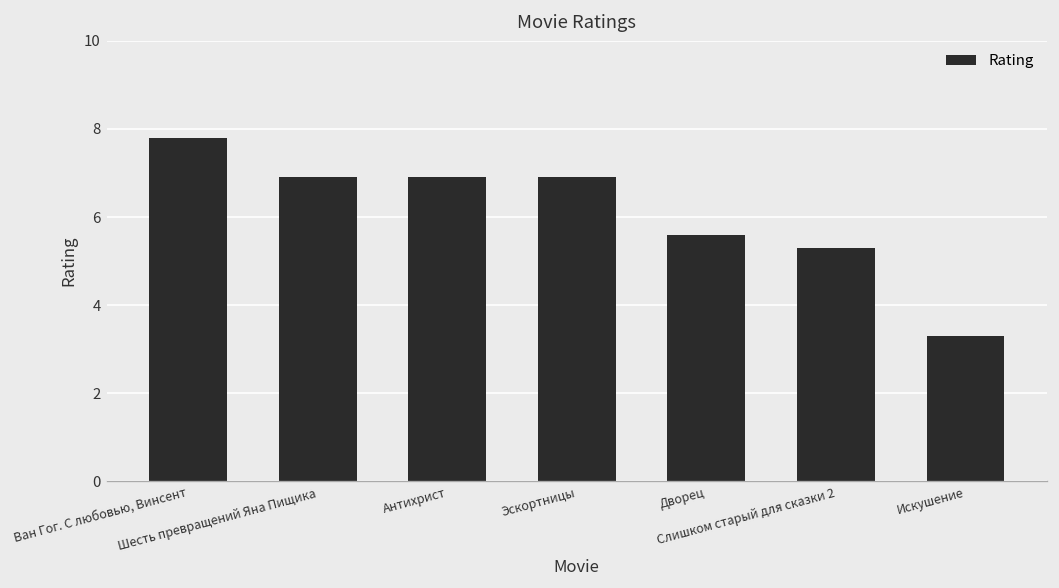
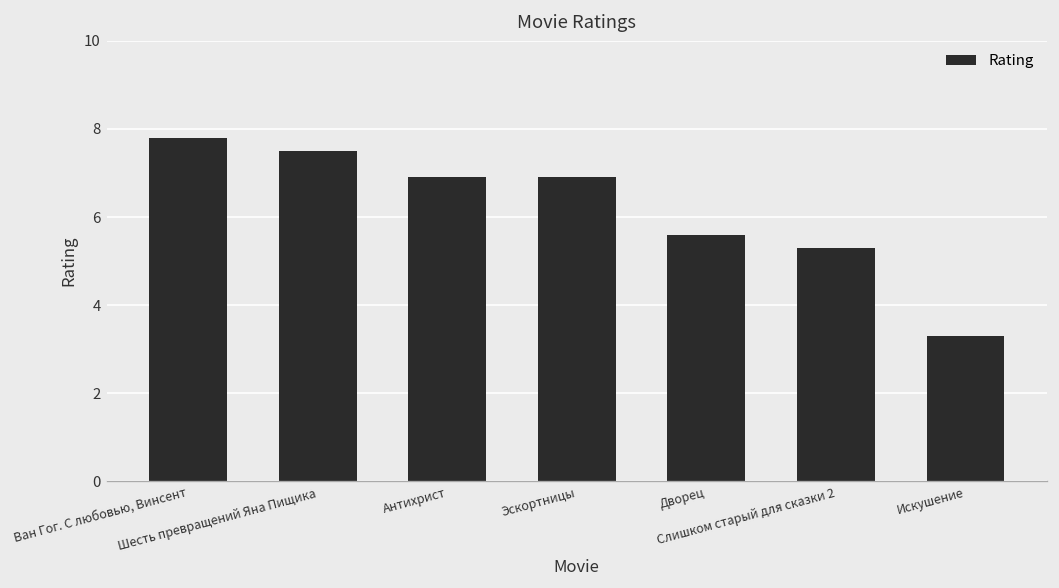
Шесть превращений Яна Пищика: 6.9 -> 7.5
